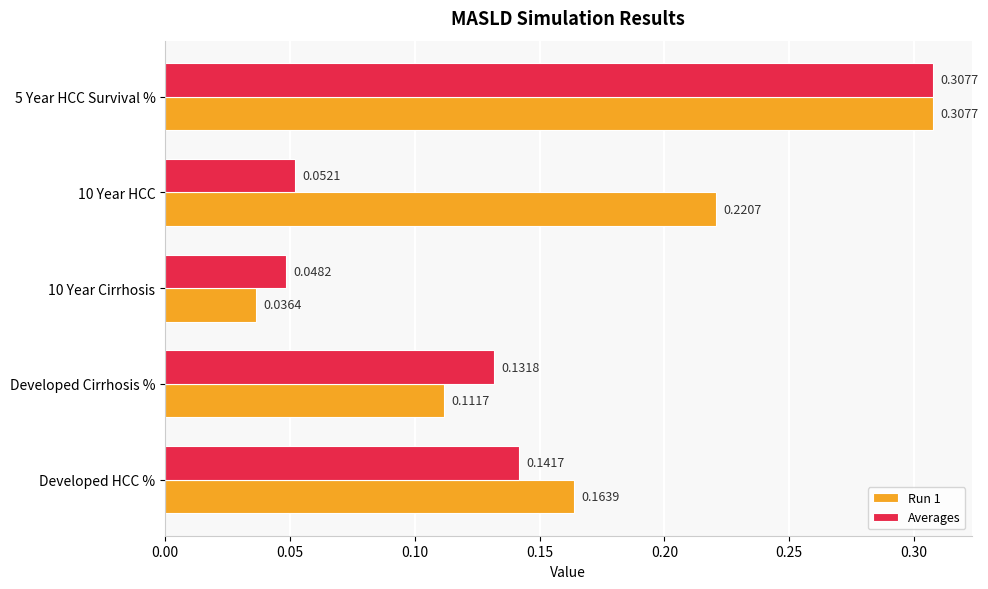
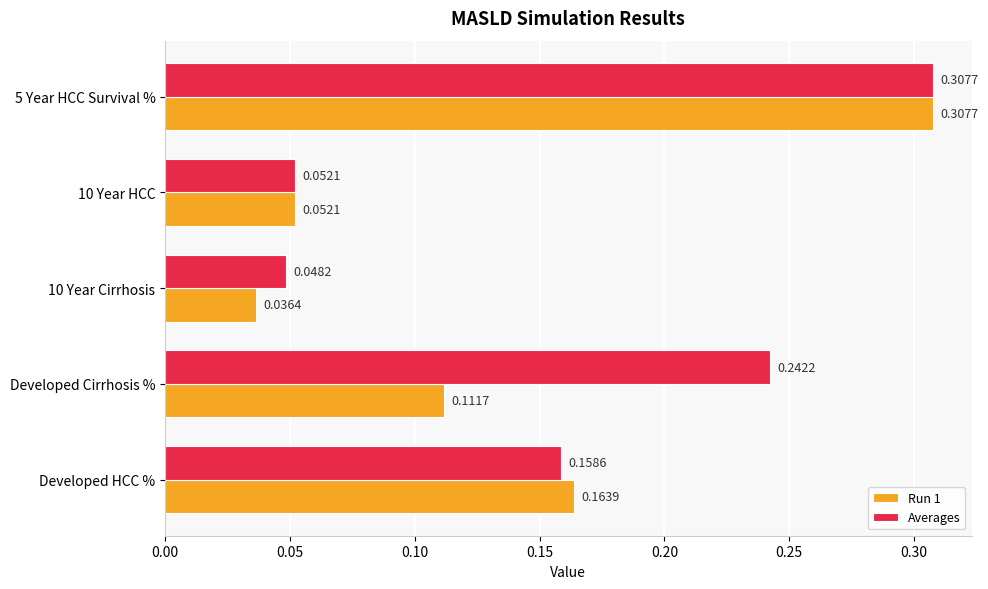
Run 1, 10 Year HCC: 0.2207 -> 0.0521
Averages, Developed Cirrhosis %: 0.1318 -> 0.2422
Averages, Developed HCC %: 0.1417 -> 0.1586
